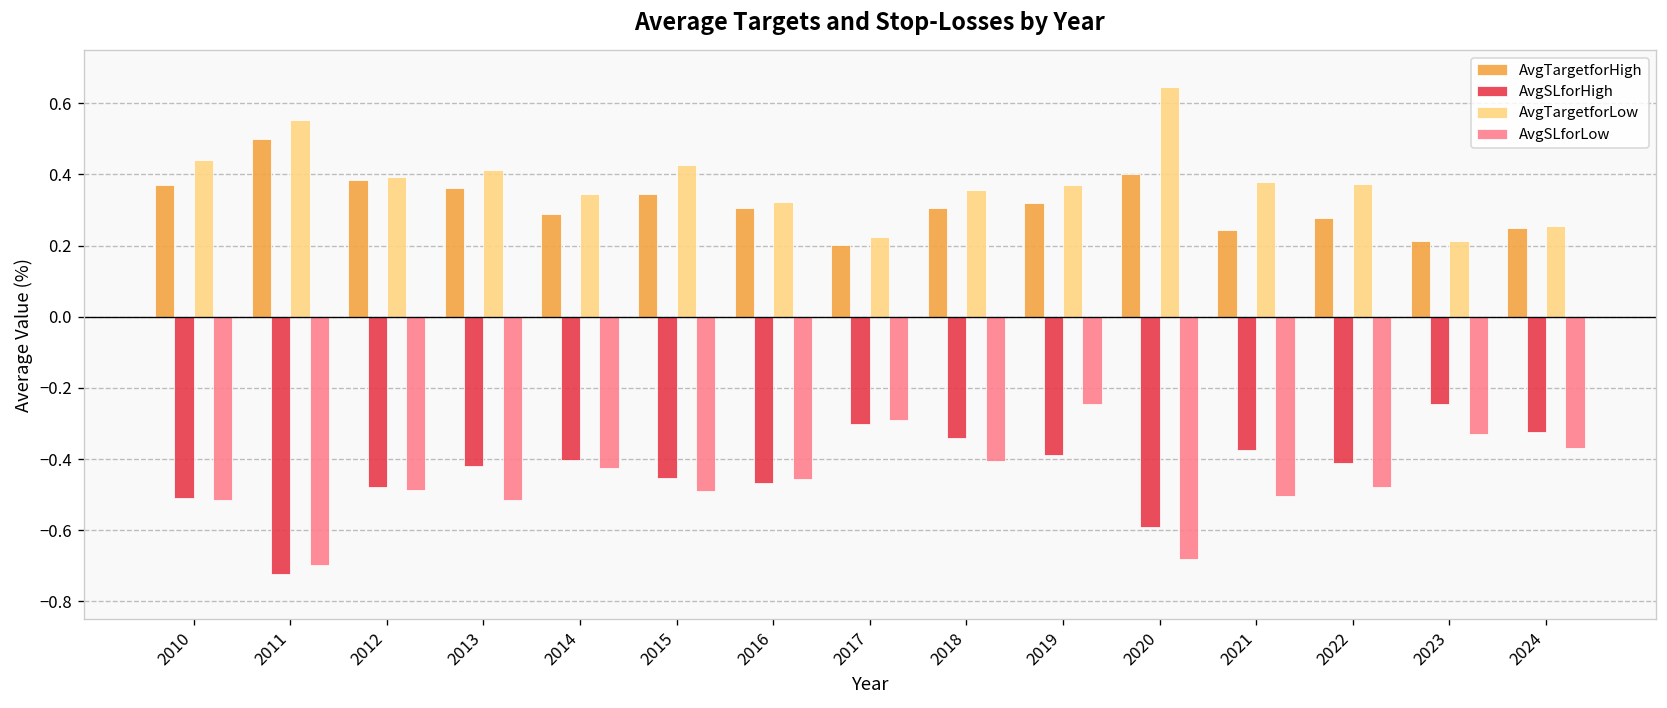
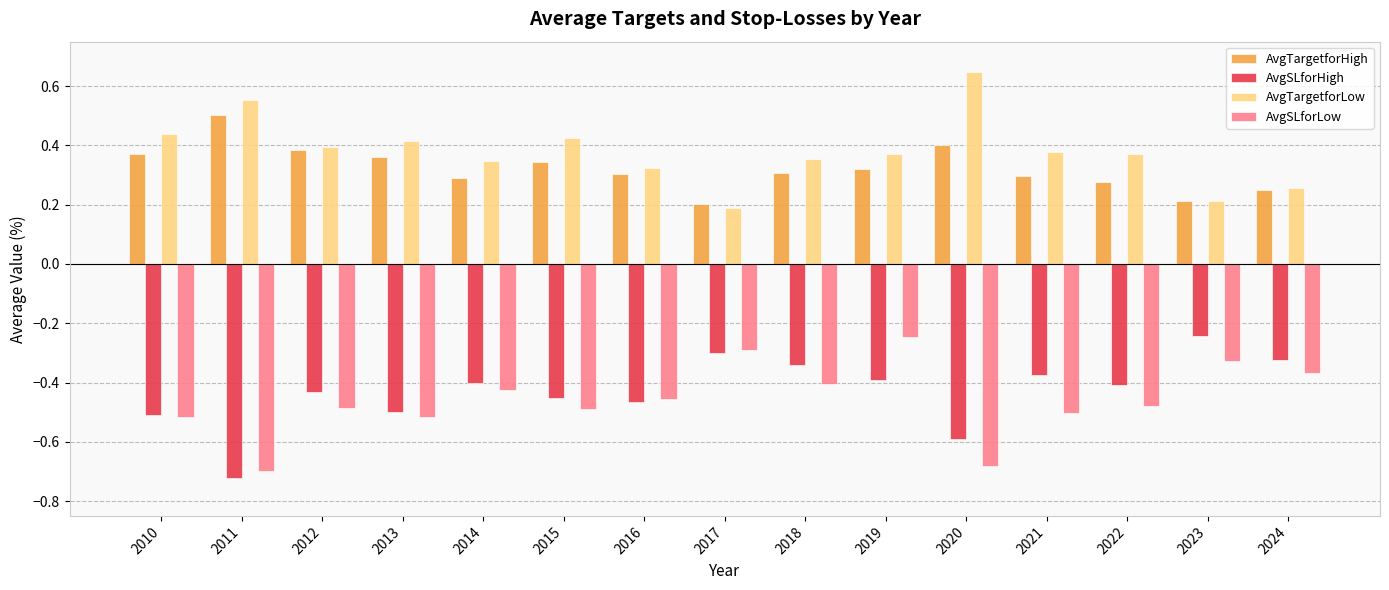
AvgSLforHigh, 2012: -0.48 -> -0.43
AvgSLforHigh, 2013: -0.42 -> -0.50
AvgTargetforLow, 2017: 0.23 -> 0.19
AvgTargetforHigh, 2021: 0.24 -> 0.30
